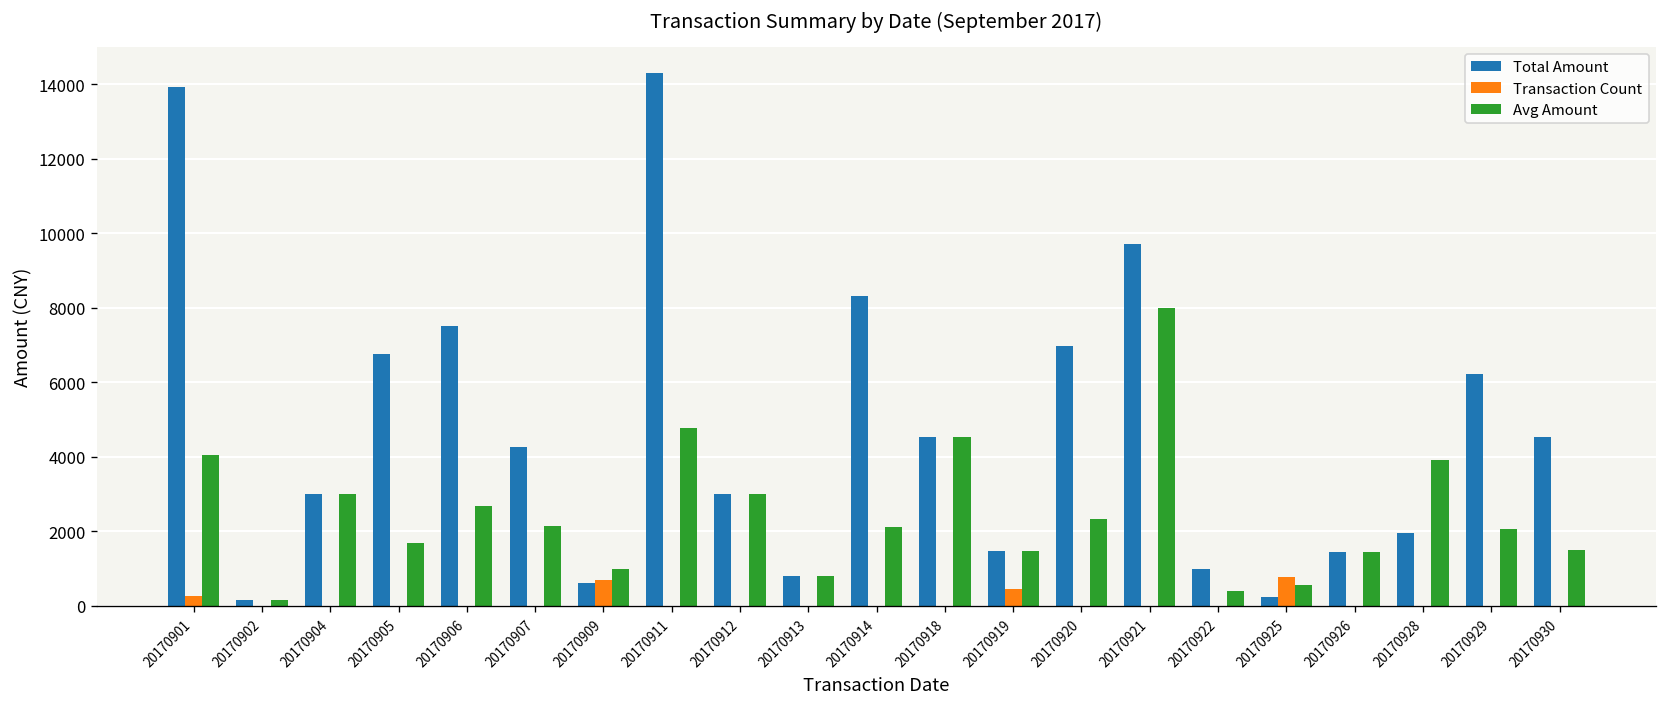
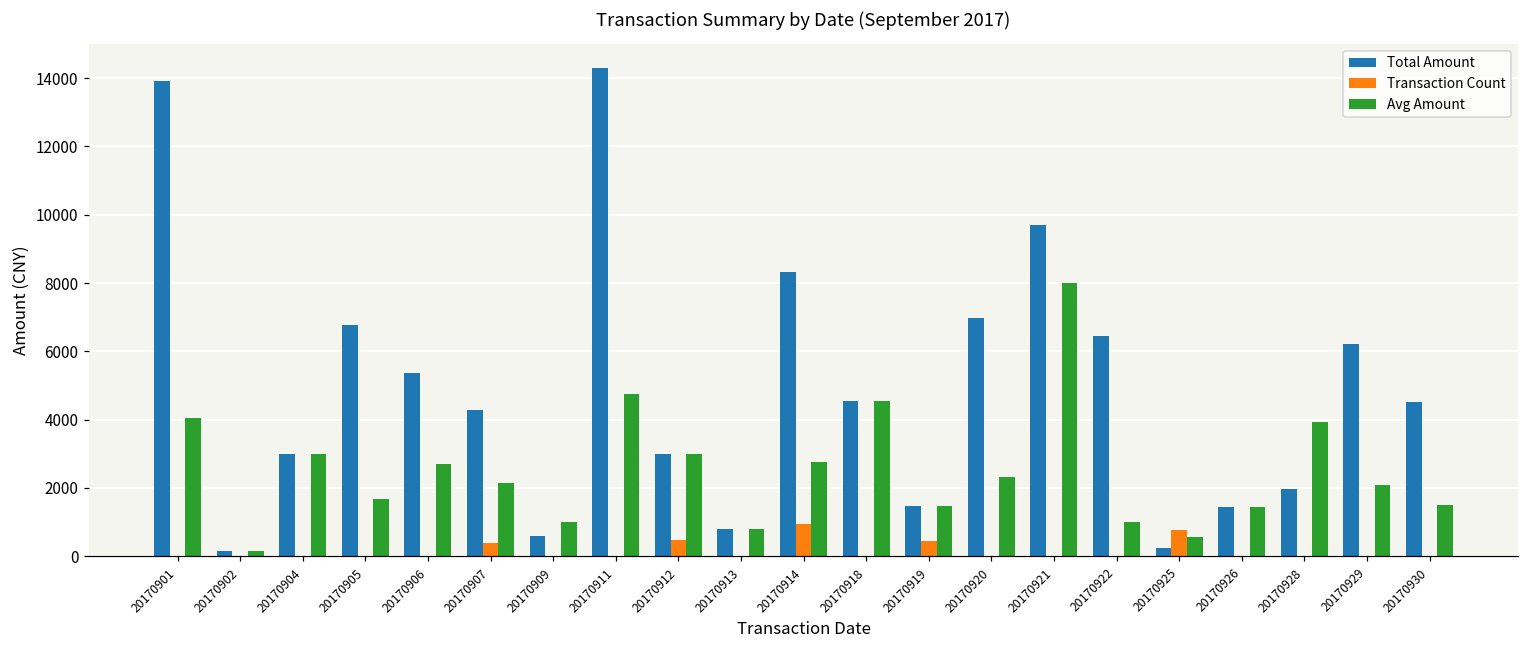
Transaction Count, 20170901: 300 -> 0
Total Amount, 20170906: 7500 -> 5400
Transaction Count, 20170907: 0 -> 400
Transaction Count, 20170909: 700 -> 0
Transaction Count, 20170912: 0 -> 500
Transaction Count, 20170914: 0 -> 900
Avg Amount, 20170914: 2100 -> 2800
Total Amount, 20170922: 1000 -> 6400
Avg Amount, 20170922: 400 -> 1000
